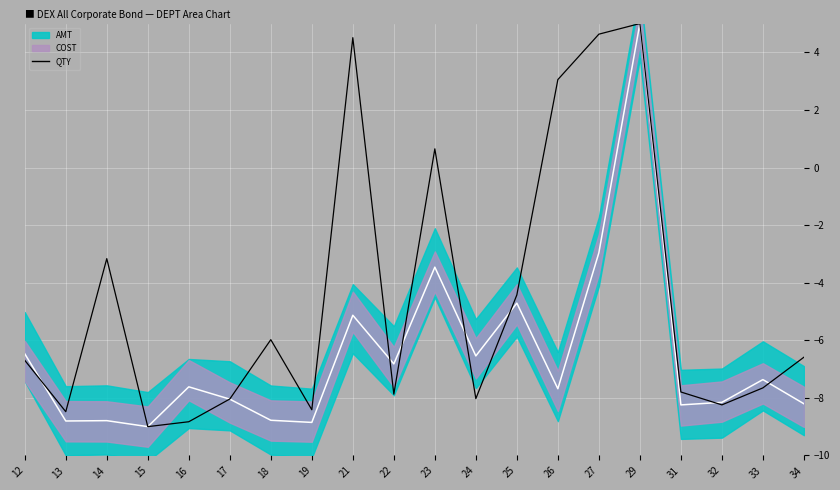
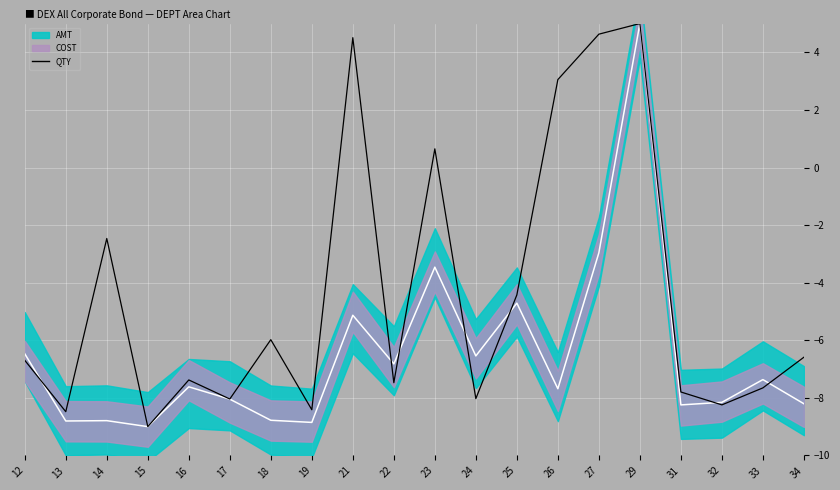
QTY, 14: -3.2 -> -2.5
QTY, 16: -8.8 -> -7.4
QTY, 22: -7.9 -> -7.5
